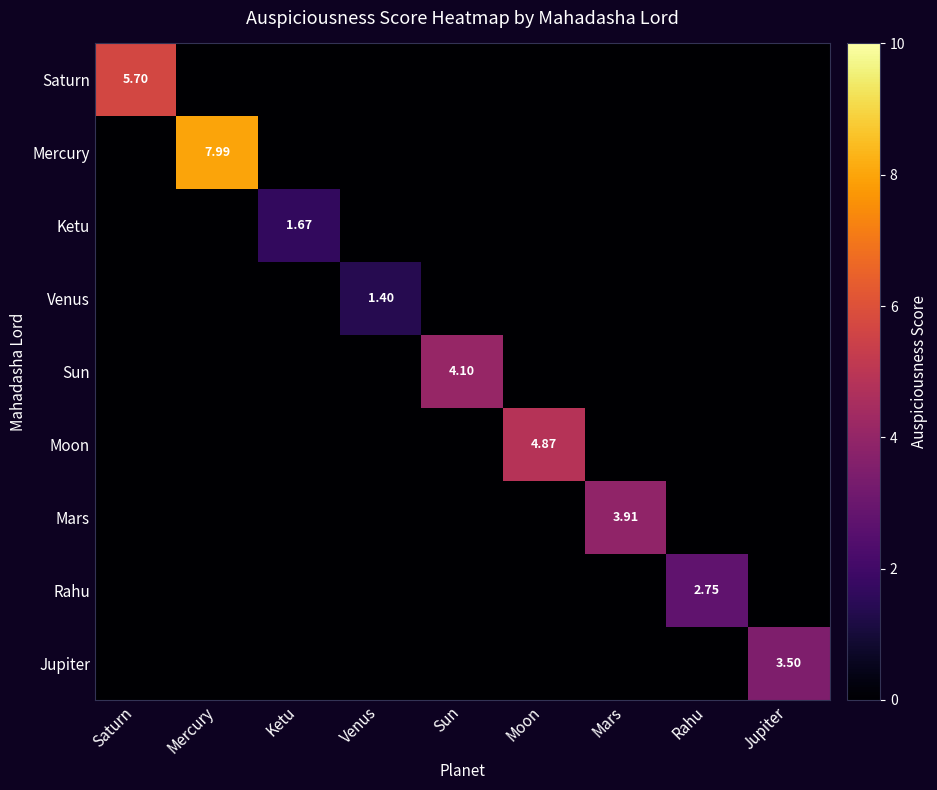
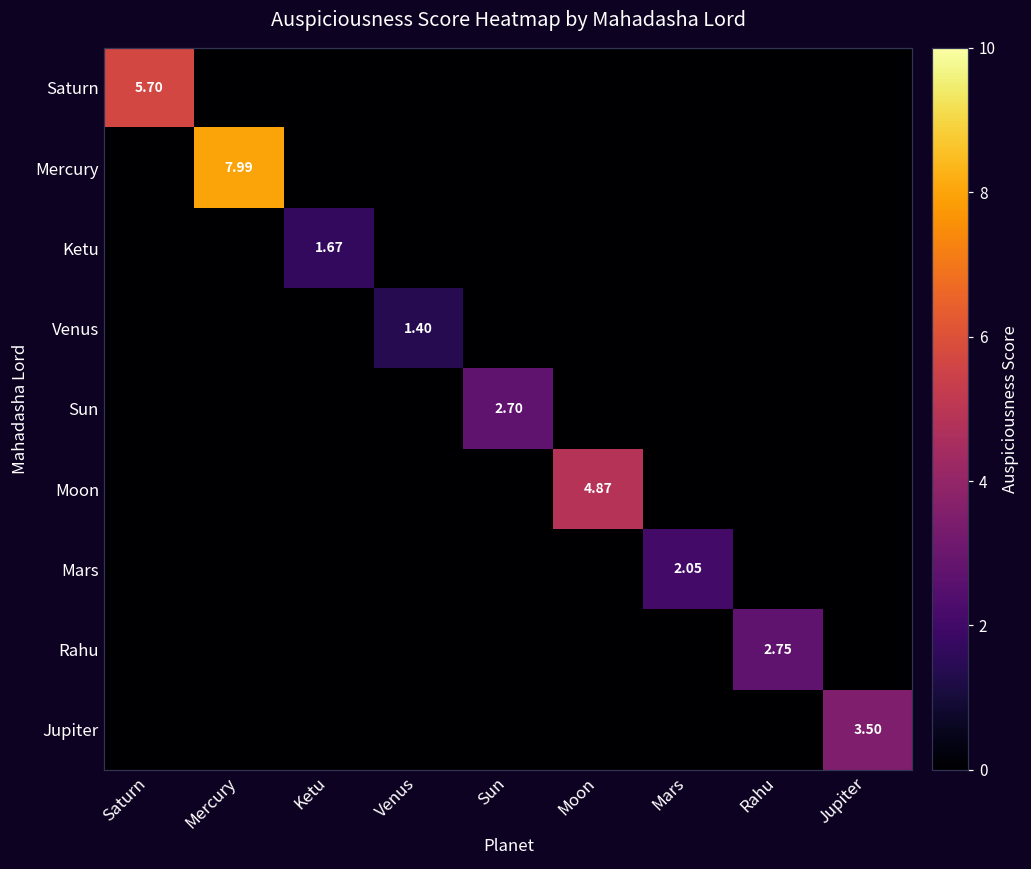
Sun, Sun: 4.10 -> 2.70
Mars, Mars: 3.91 -> 2.05
